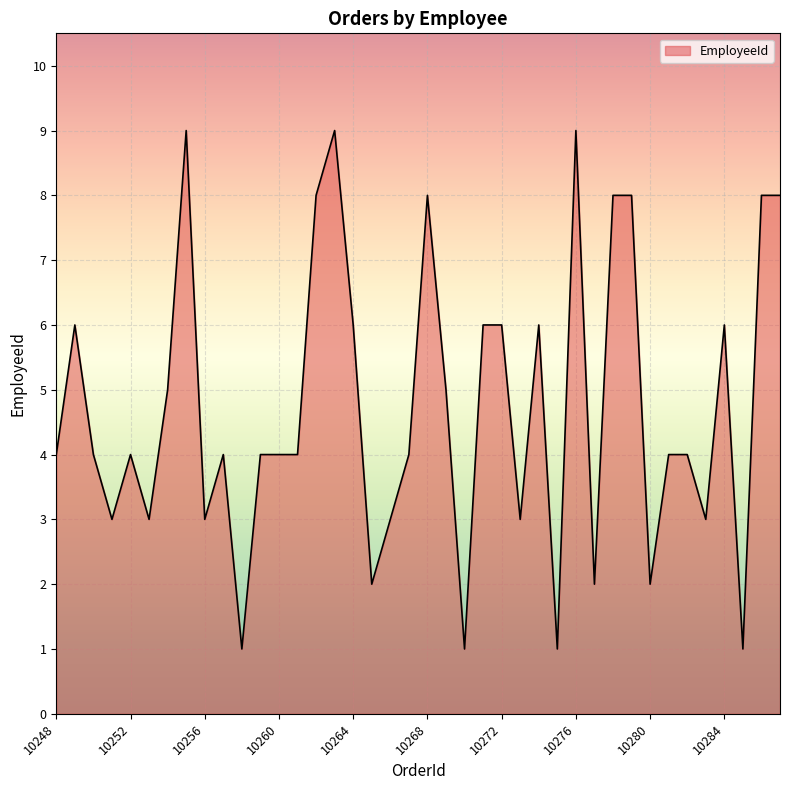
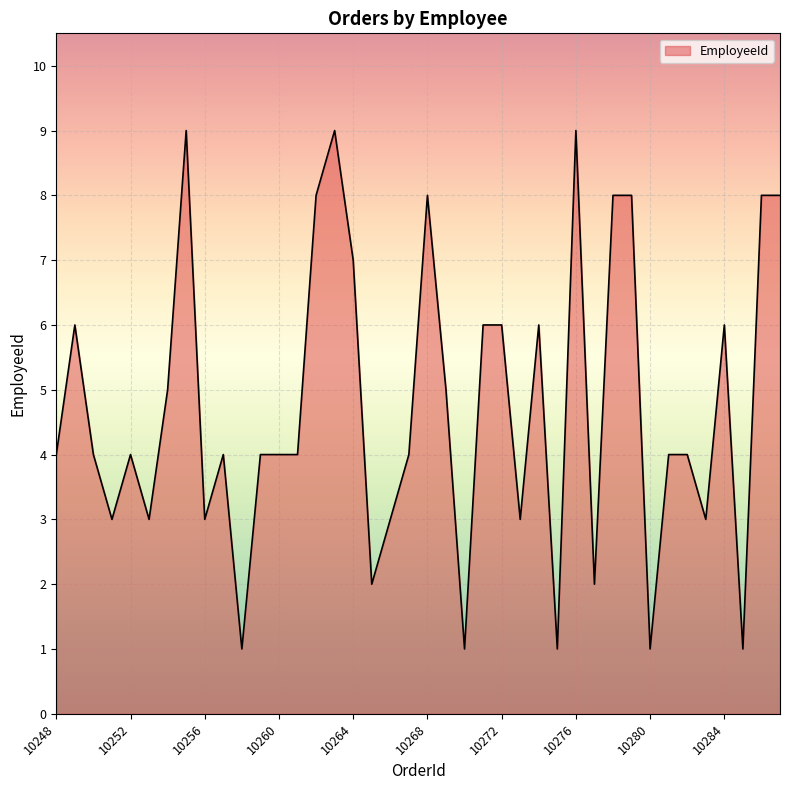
10264: 6 -> 7
10280: 2 -> 1
